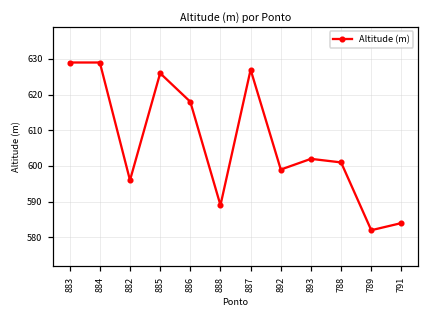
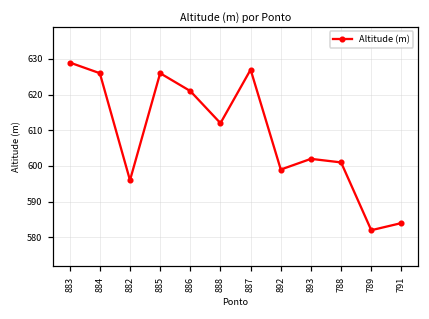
884: 629 -> 626
886: 618 -> 621
888: 589 -> 612
